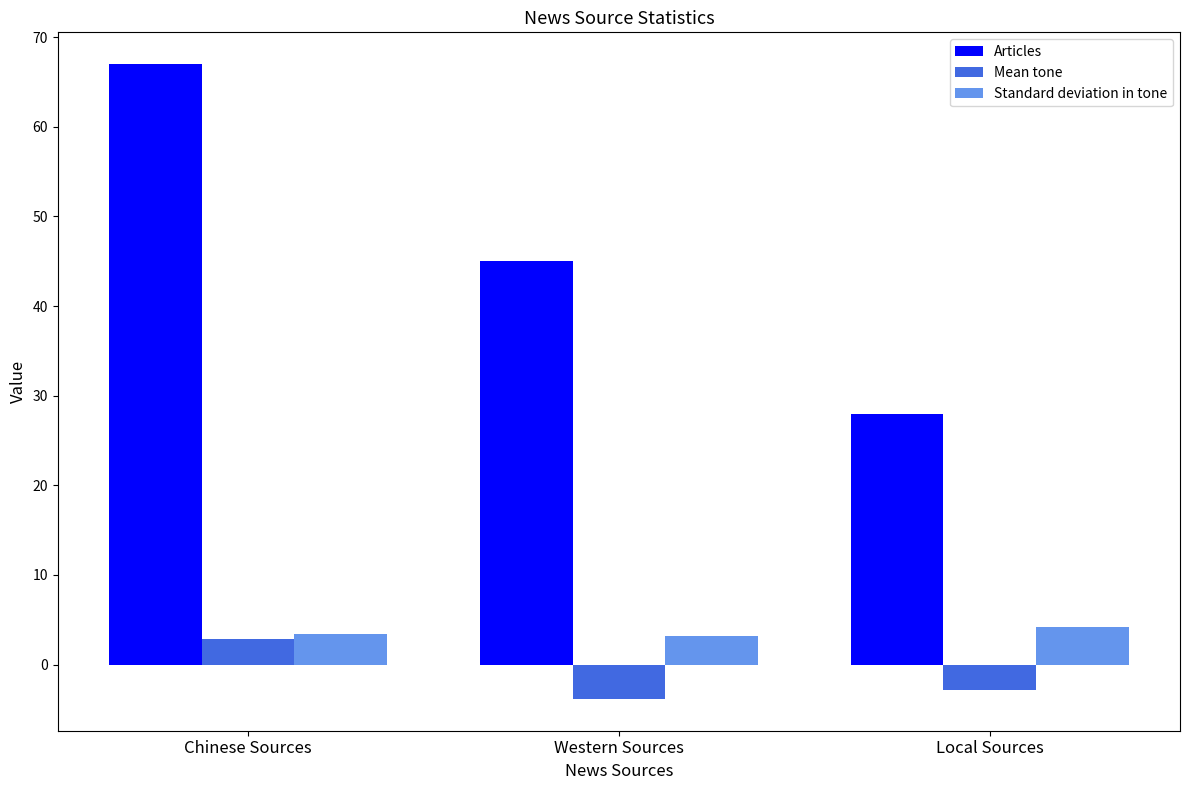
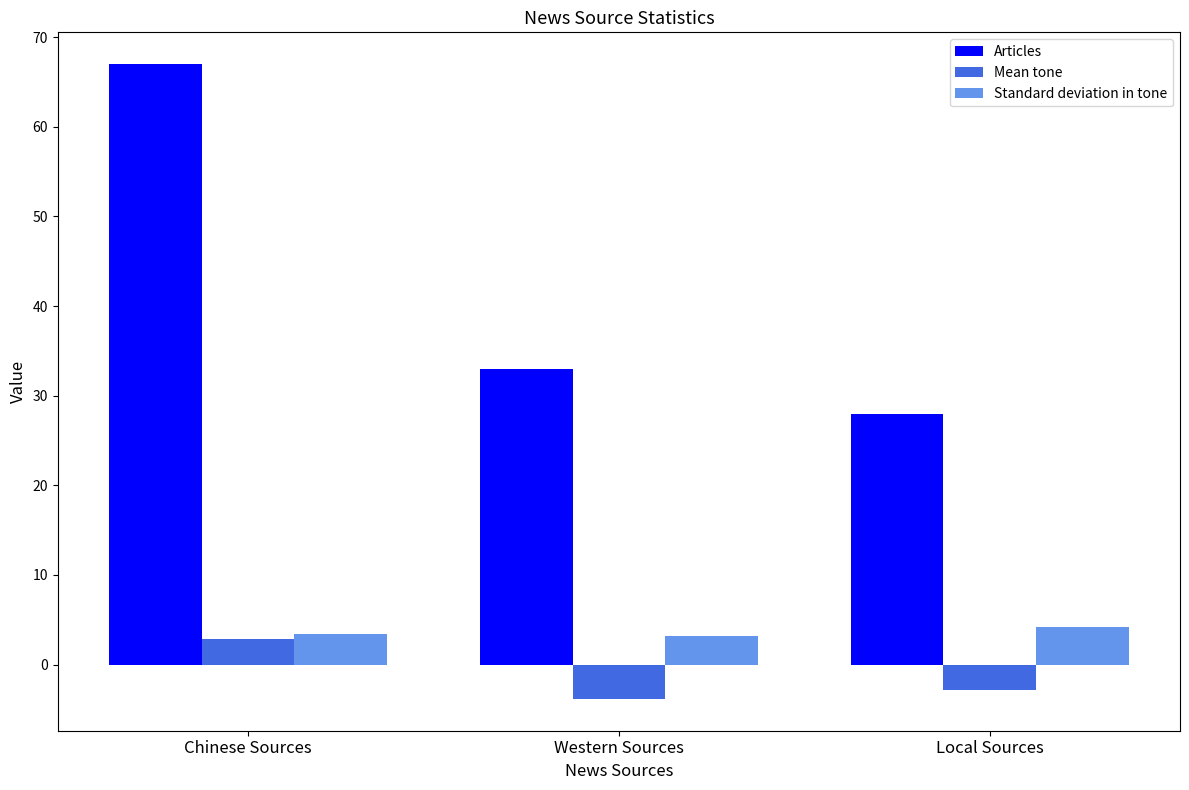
Articles, Western Sources: 45 -> 33
